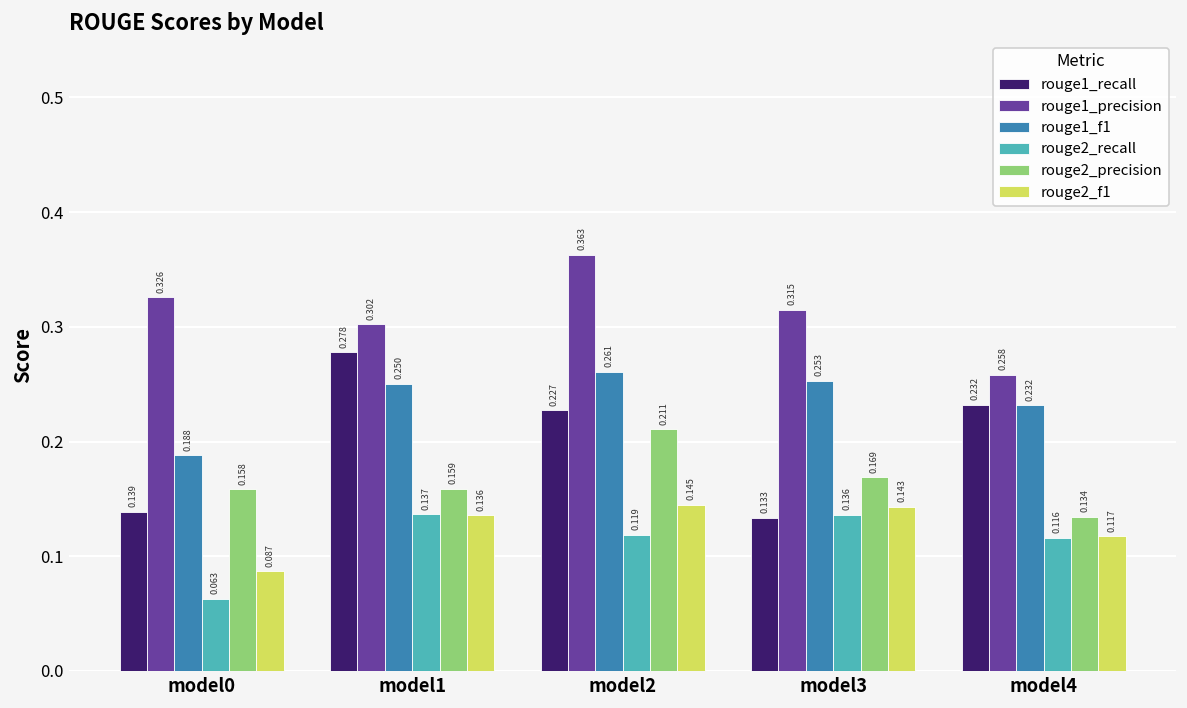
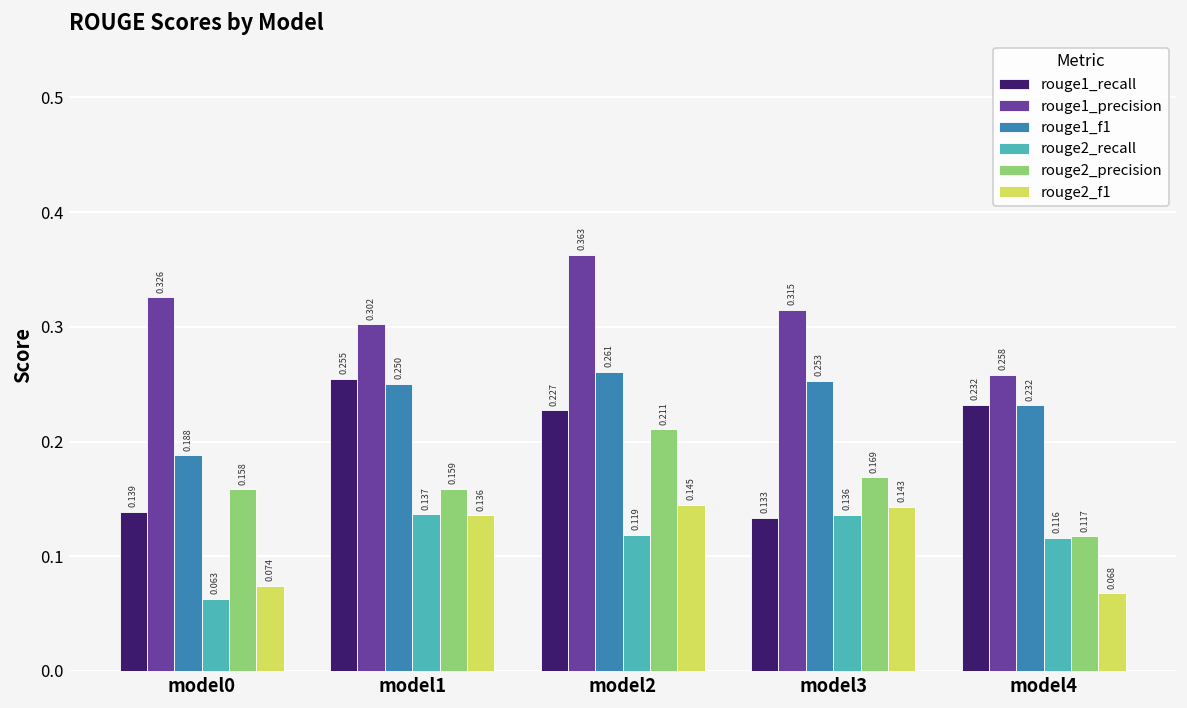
rouge2_f1, model0: 0.087 -> 0.074
rouge1_recall, model1: 0.278 -> 0.255
rouge2_precision, model4: 0.134 -> 0.117
rouge2_f1, model4: 0.117 -> 0.068
